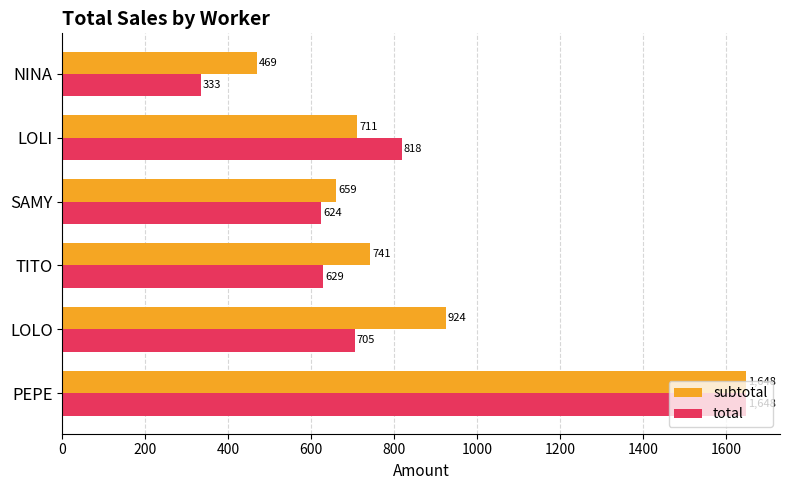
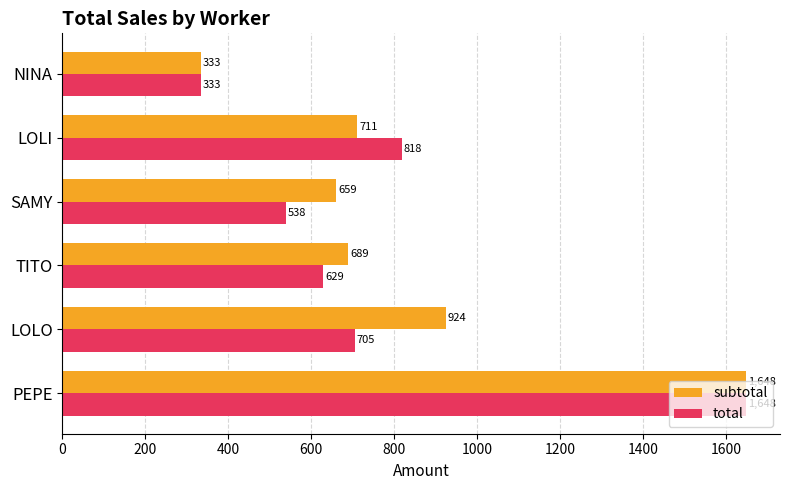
subtotal, NINA: 469 -> 333
total, SAMY: 624 -> 538
subtotal, TITO: 741 -> 689
